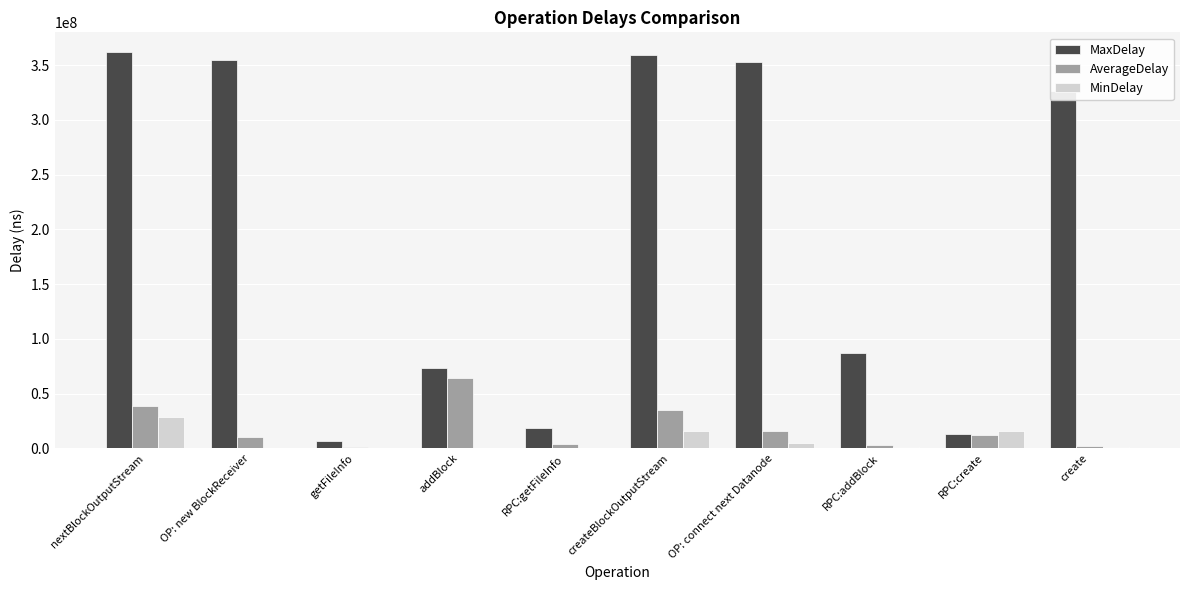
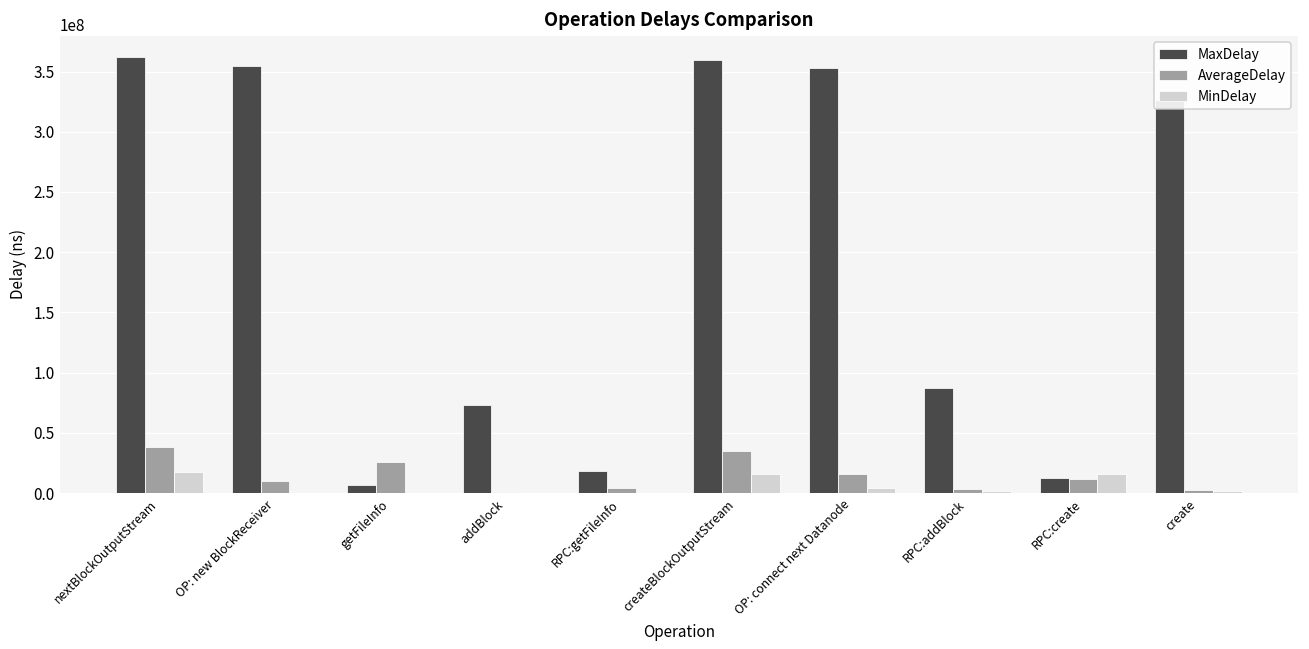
MinDelay, nextBlockOutputStream: 29000000 -> 18000000
AverageDelay, getFileInfo: 1000000 -> 26000000
AverageDelay, addBlock: 64000000 -> 1000000
